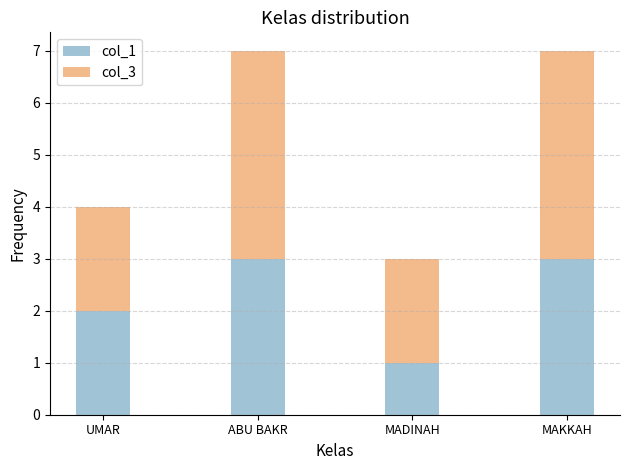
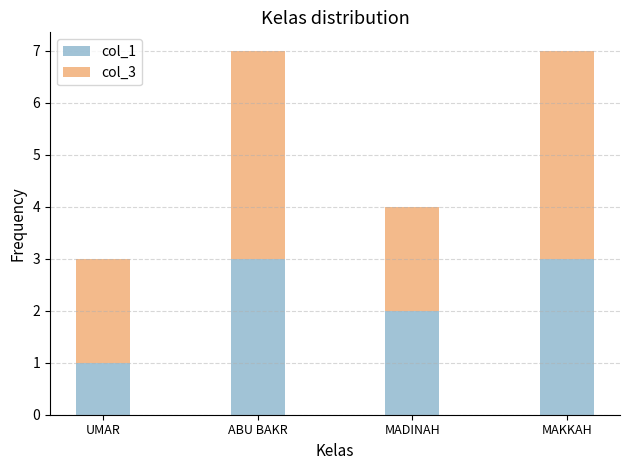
col_1, UMAR: 2 -> 1
col_1, MADINAH: 1 -> 2
